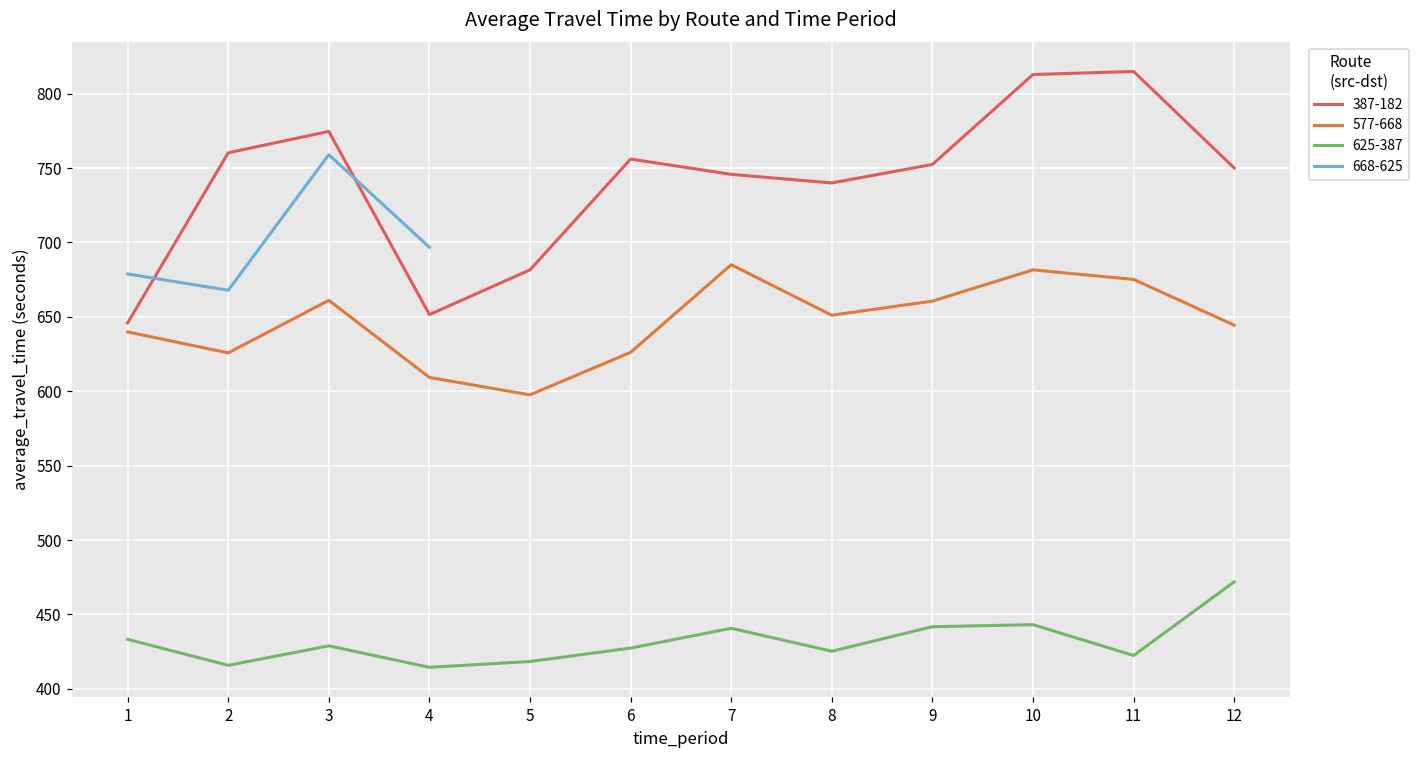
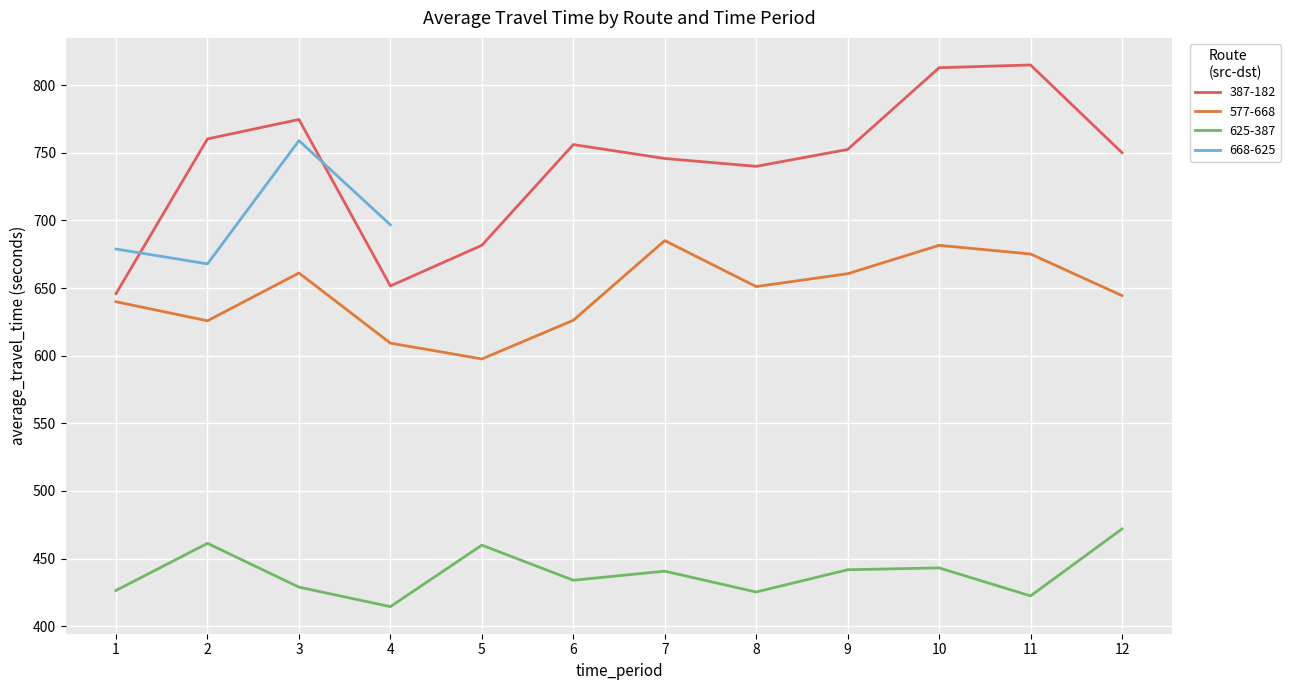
625-387, 1: 433 -> 426
625-387, 2: 416 -> 461
625-387, 5: 418 -> 460
625-387, 6: 427 -> 434
